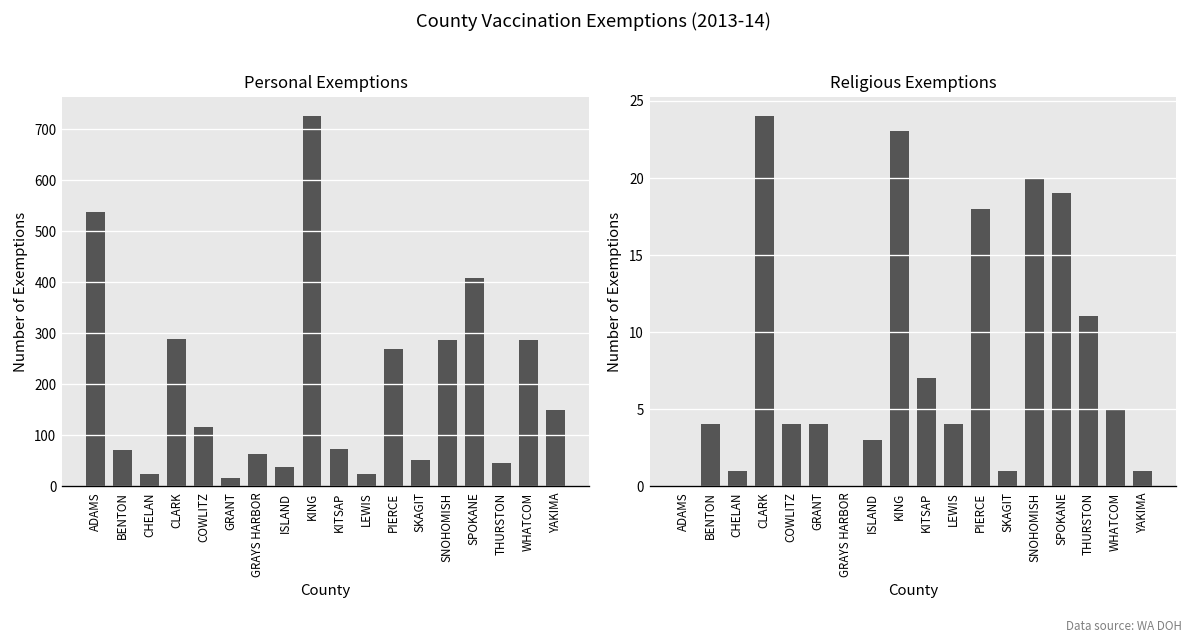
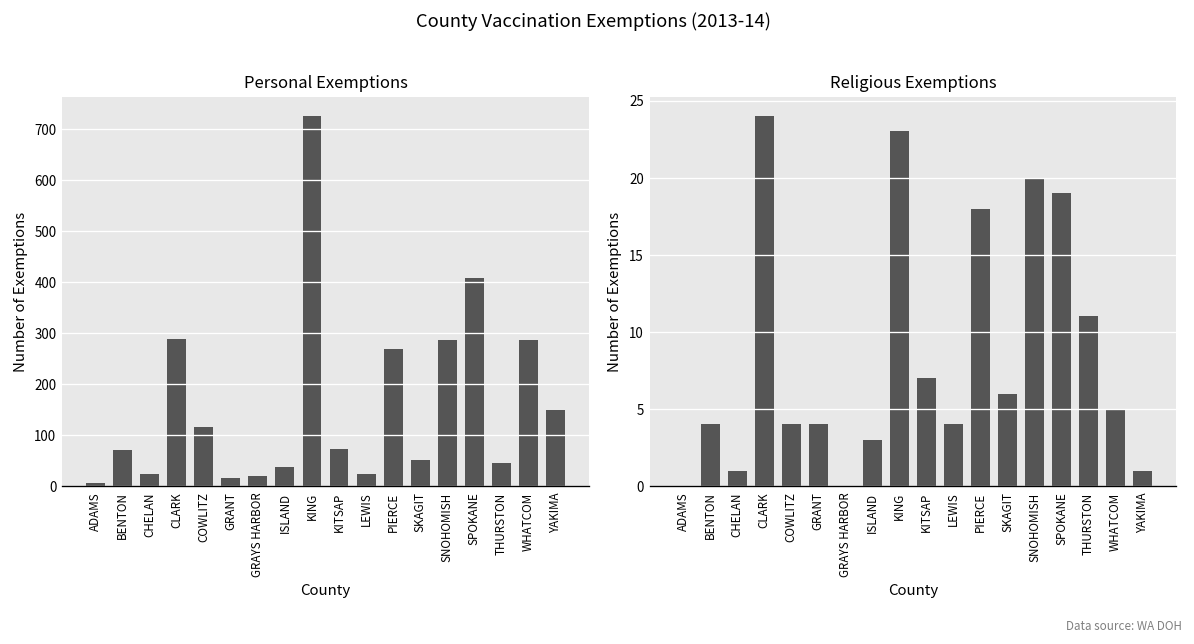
Personal Exemptions, ADAMS: 540 -> 10
Personal Exemptions, GRAYS HARBOR: 60 -> 20
Religious Exemptions, SKAGIT: 1 -> 6
